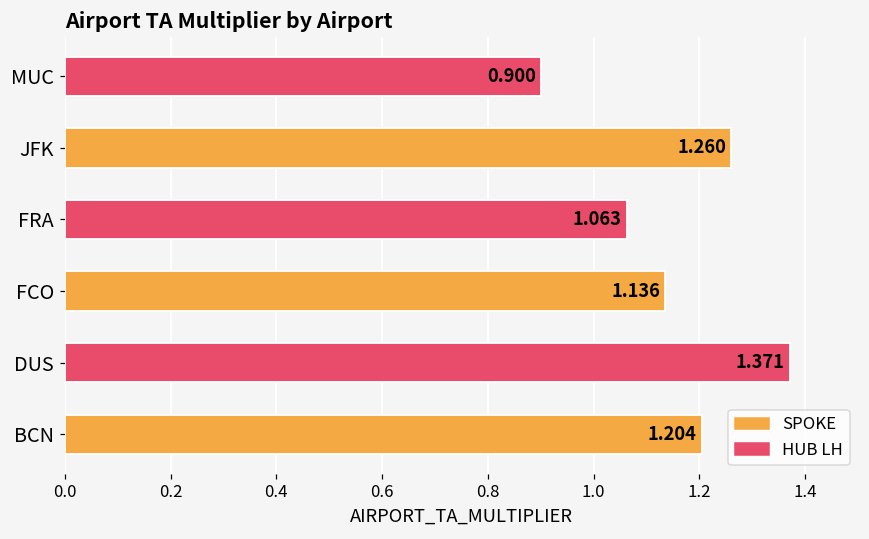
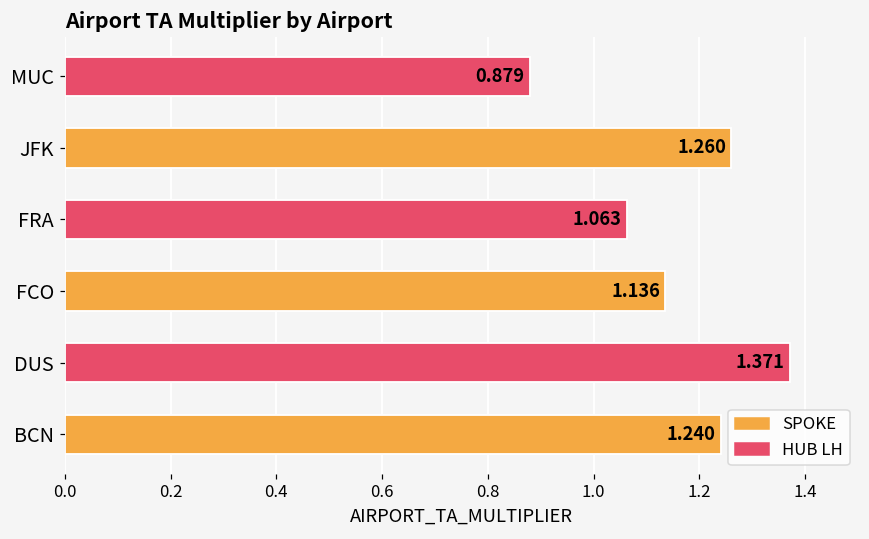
MUC: 0.900 -> 0.879
BCN: 1.204 -> 1.240
